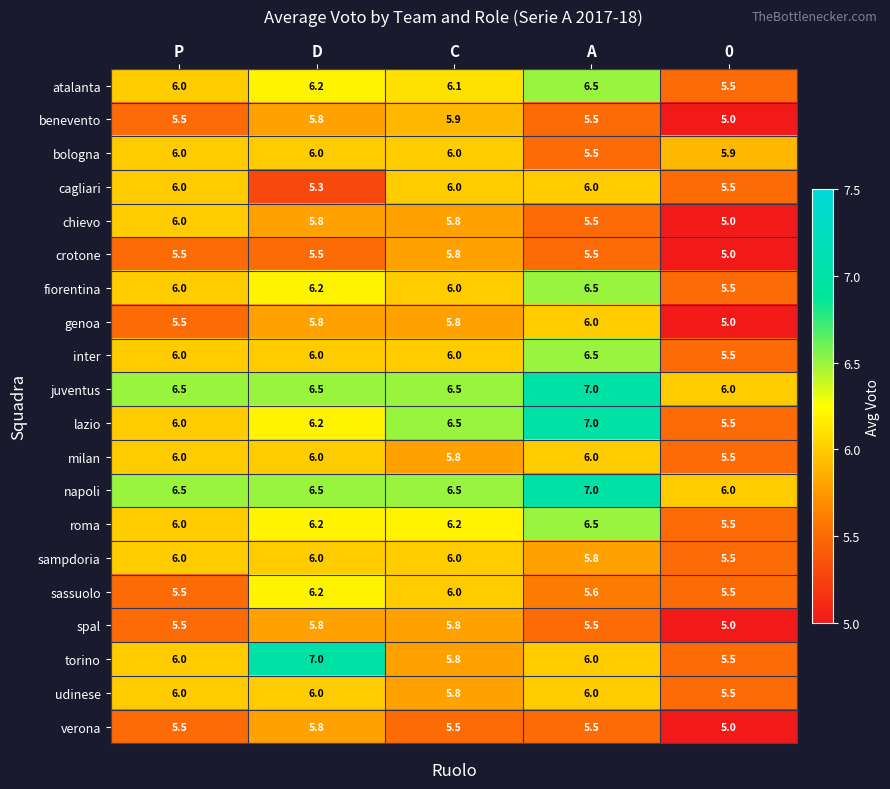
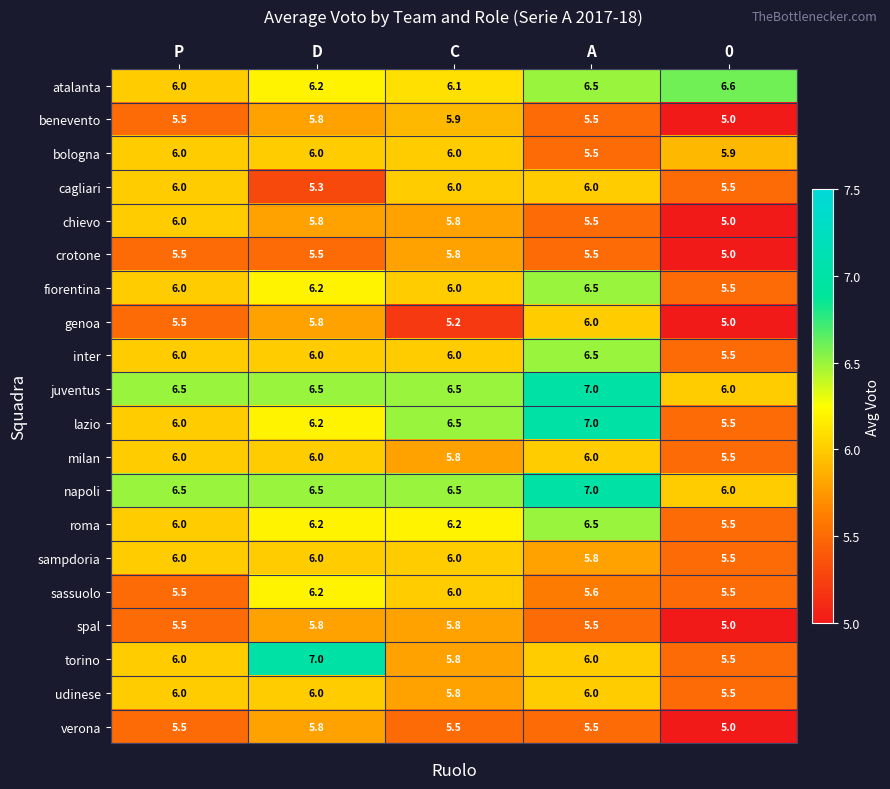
atalanta, 0: 5.5 -> 6.6
genoa, C: 5.8 -> 5.2
